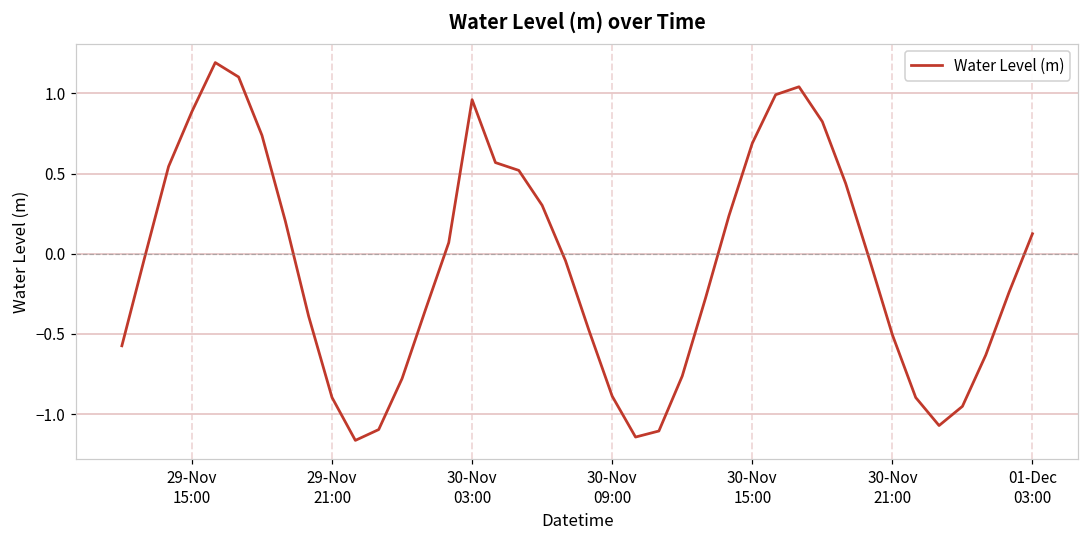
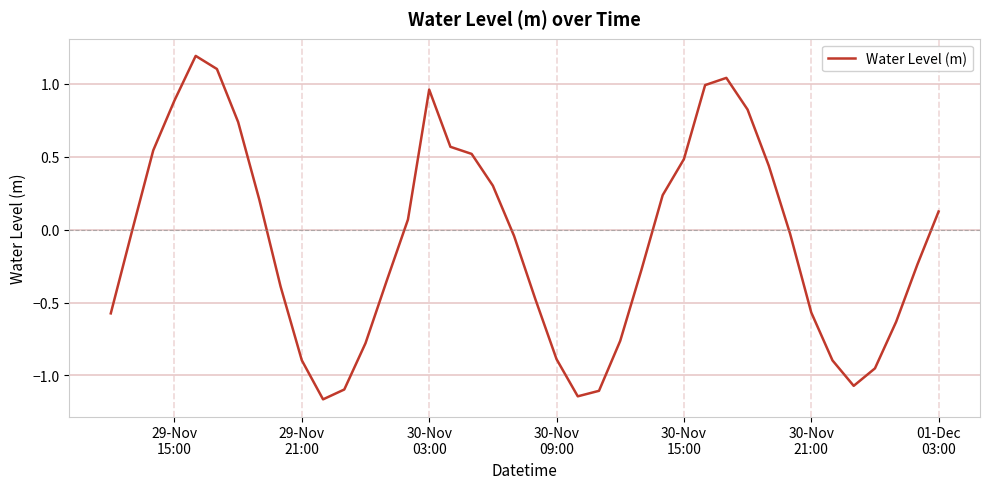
30-Nov 15:00: 0.69 -> 0.48
30-Nov 21:00: -0.51 -> -0.57
